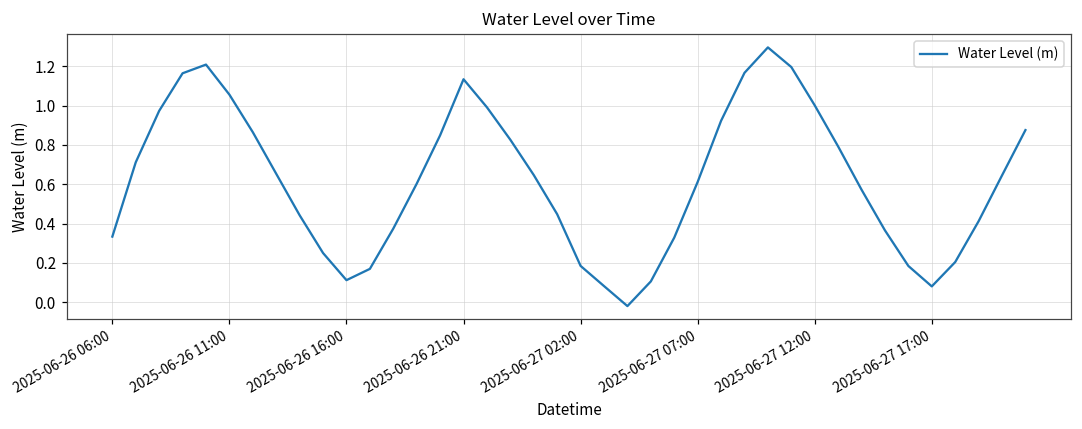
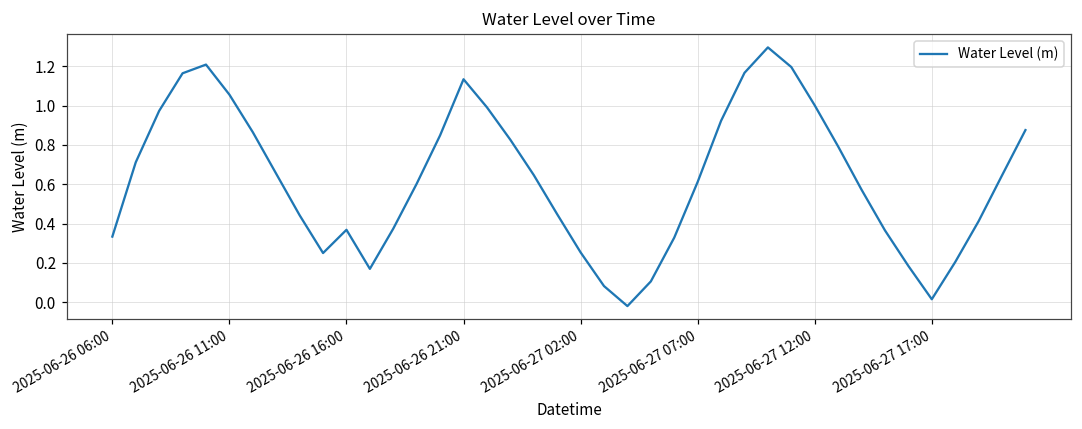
2025-06-26 16:00: 0.11 -> 0.37
2025-06-27 02:00: 0.19 -> 0.25
2025-06-27 17:00: 0.08 -> 0.02
